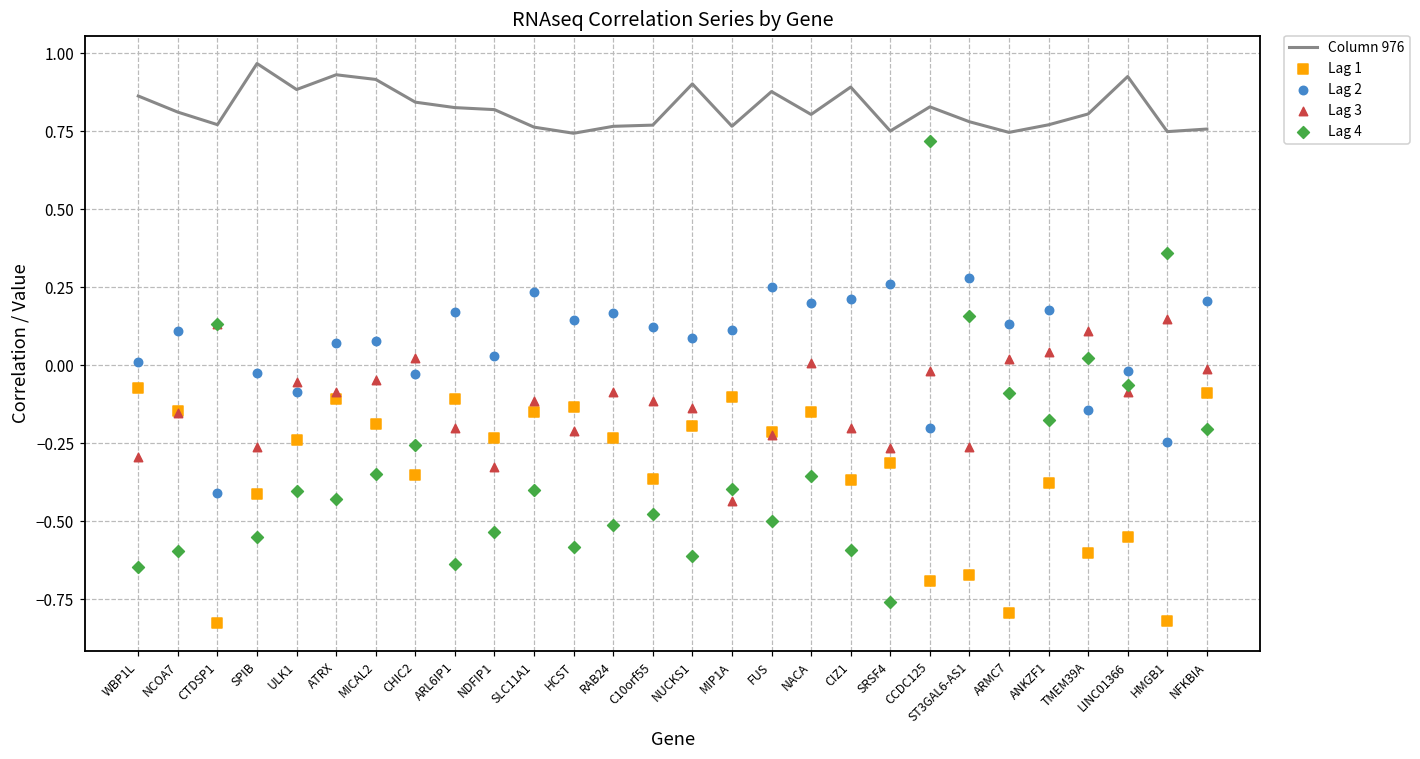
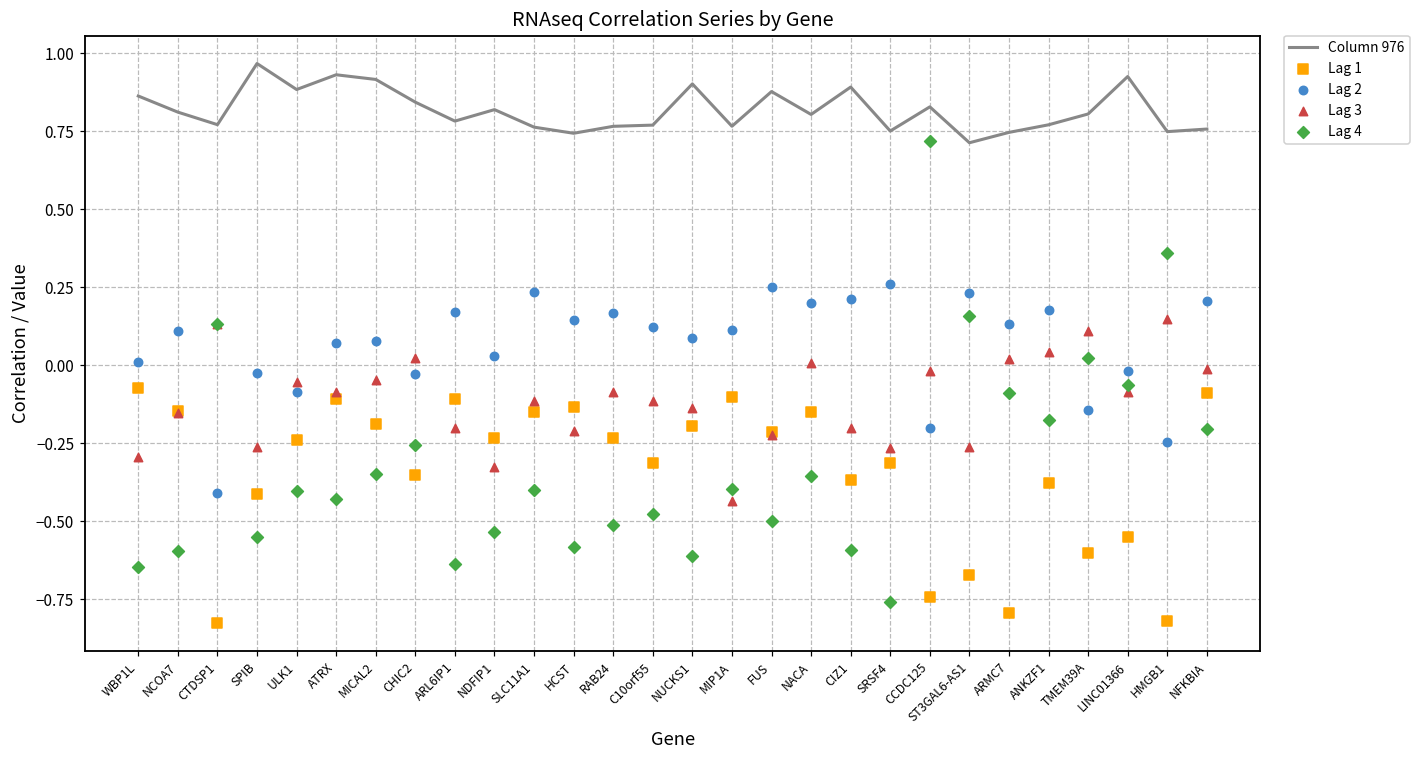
Column 976, ARL6IP1: 0.83 -> 0.78
Lag 1, C10orf55: -0.37 -> -0.31
Lag 1, CCDC125: -0.69 -> -0.74
Column 976, ST3GAL6-AS1: 0.78 -> 0.71
Lag 2, ST3GAL6-AS1: 0.28 -> 0.23
